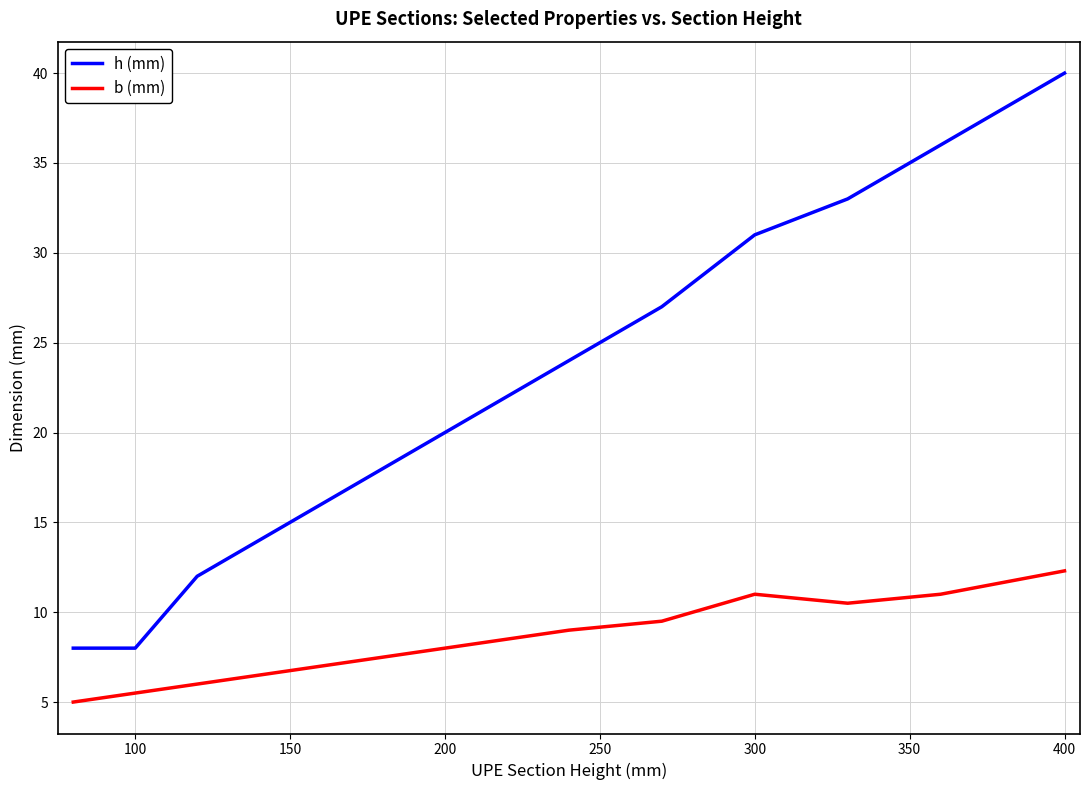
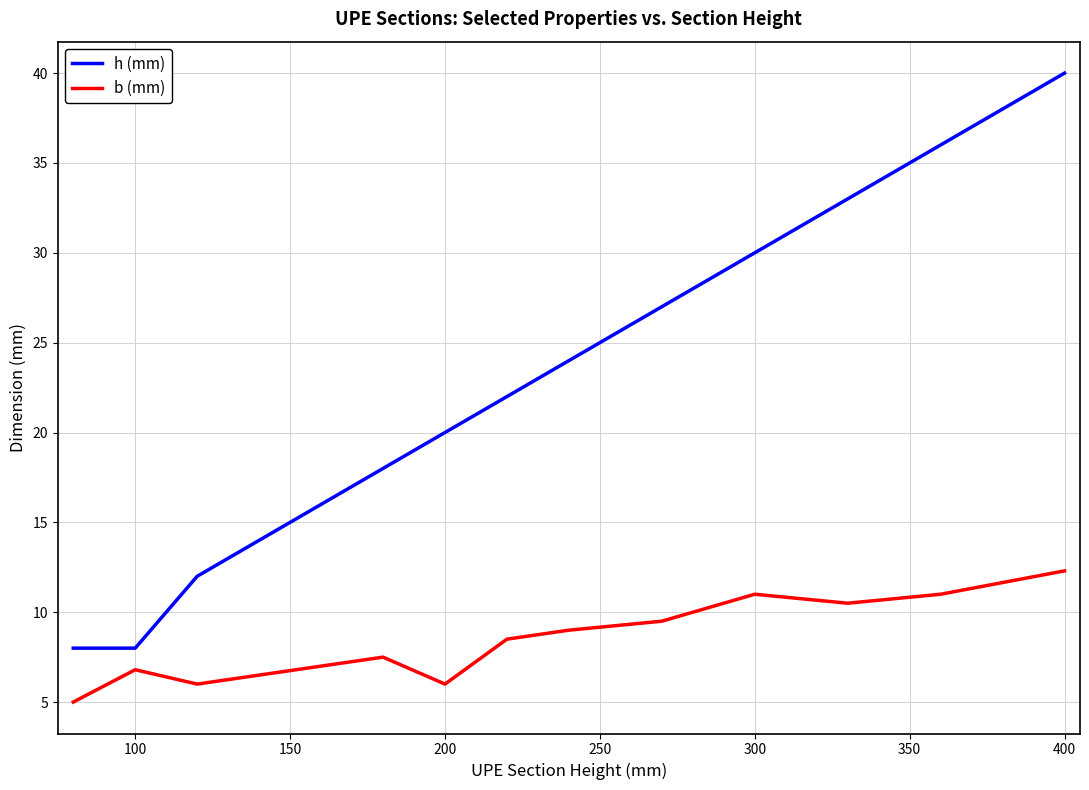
b (mm), 100: 5.5 -> 6.8
b (mm), 200: 8 -> 6
h (mm), 300: 31 -> 30
